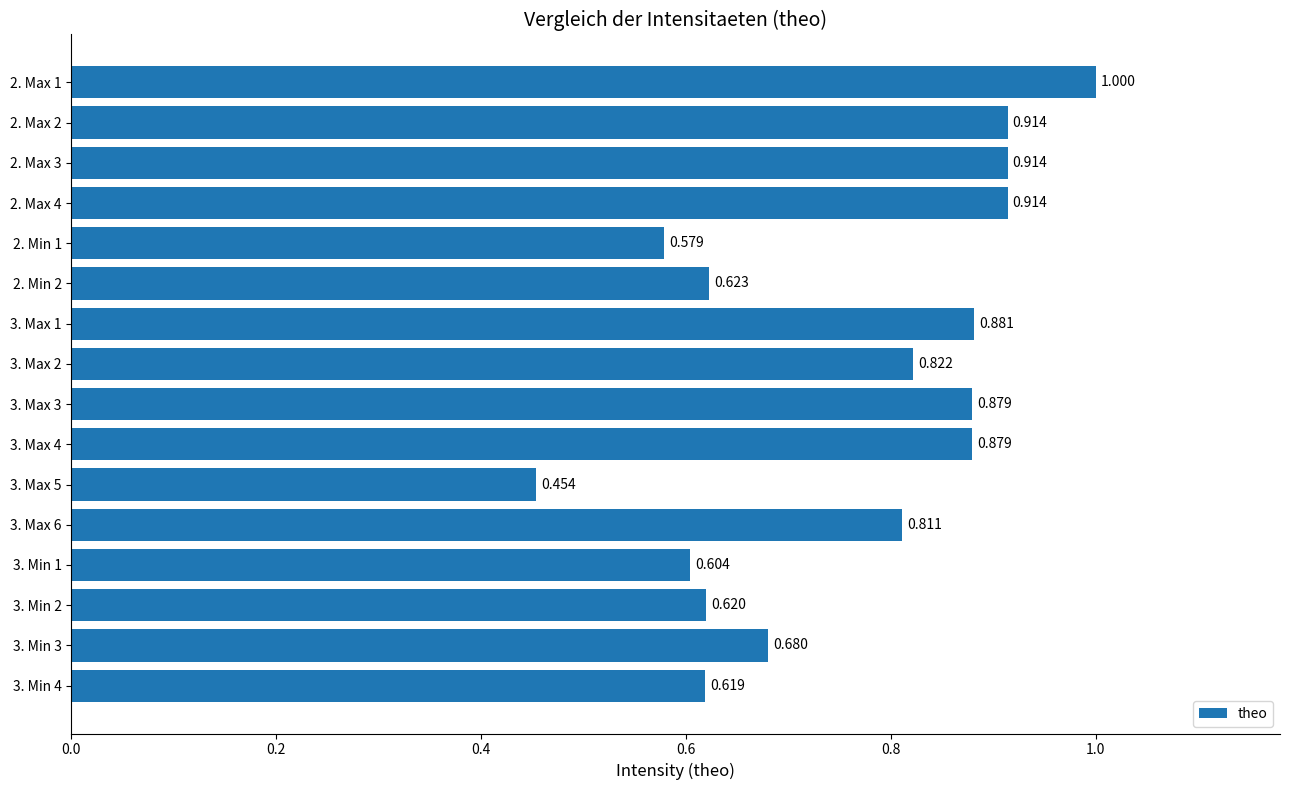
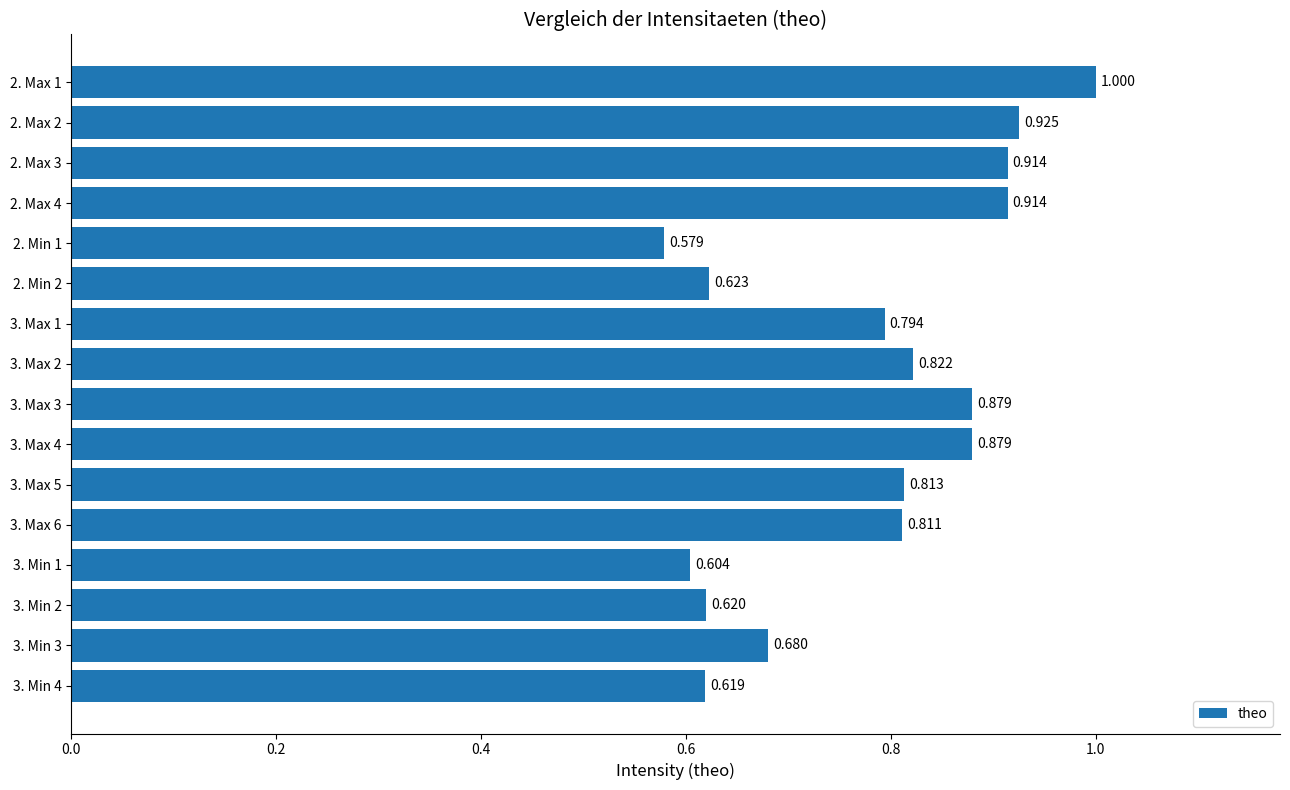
2. Max 2: 0.914 -> 0.925
3. Max 1: 0.881 -> 0.794
3. Max 5: 0.454 -> 0.813
